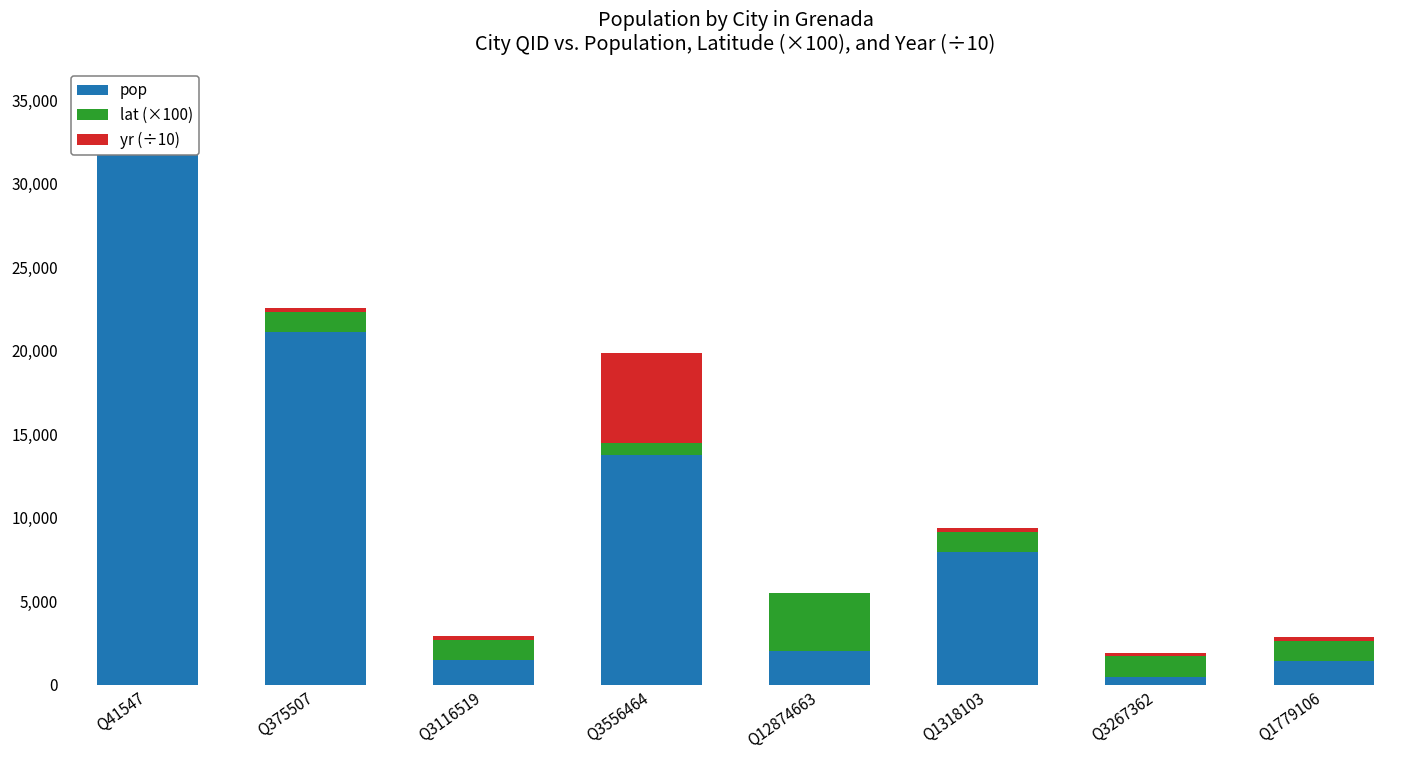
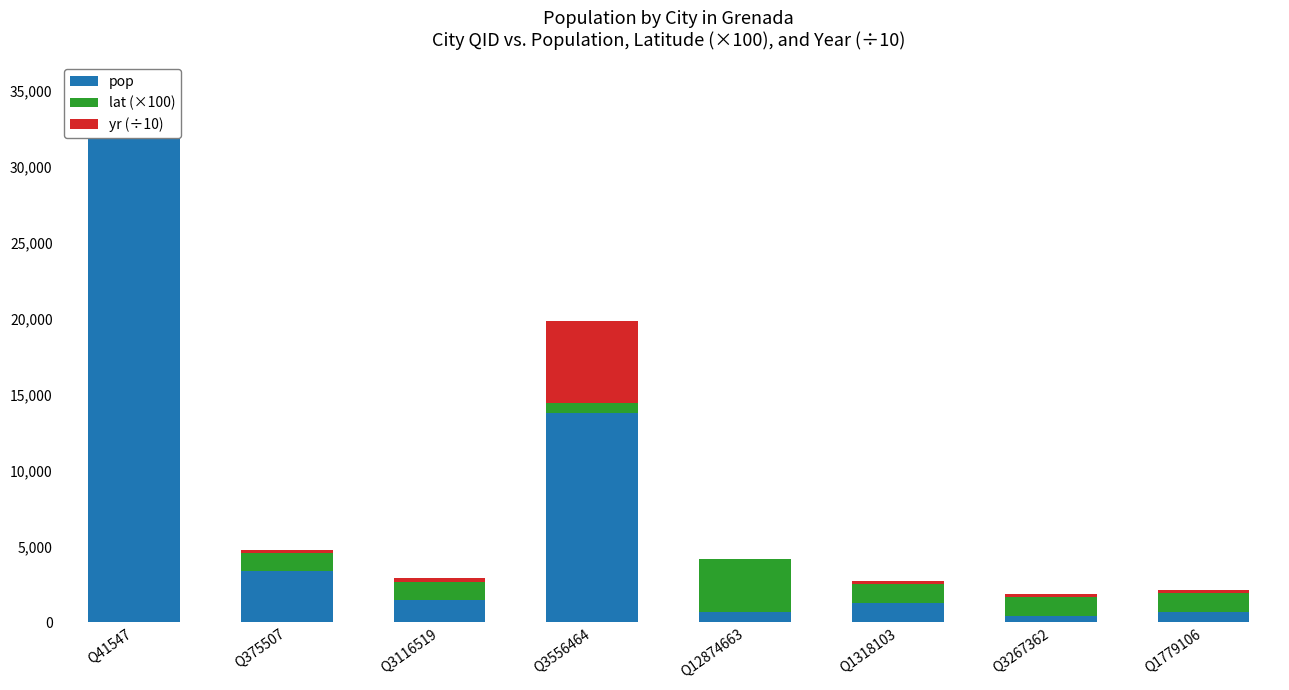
pop, Q375507: 21,100 -> 3,400
pop, Q12874663: 2,000 -> 700
pop, Q1318103: 7,900 -> 1,300
pop, Q1779106: 1,400 -> 700
